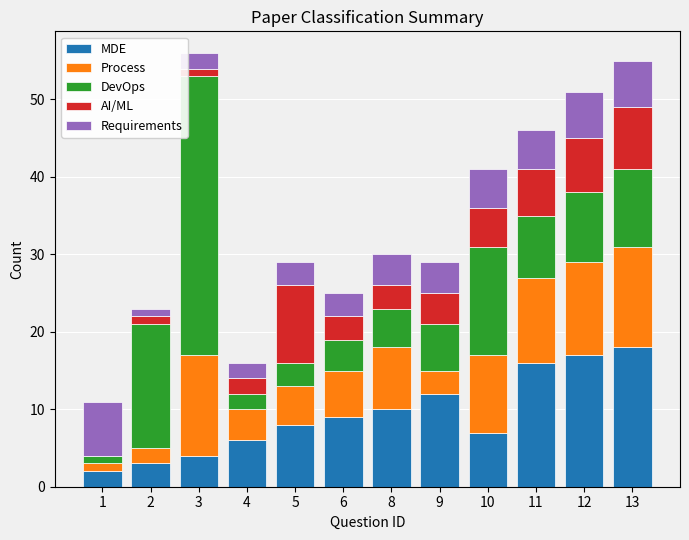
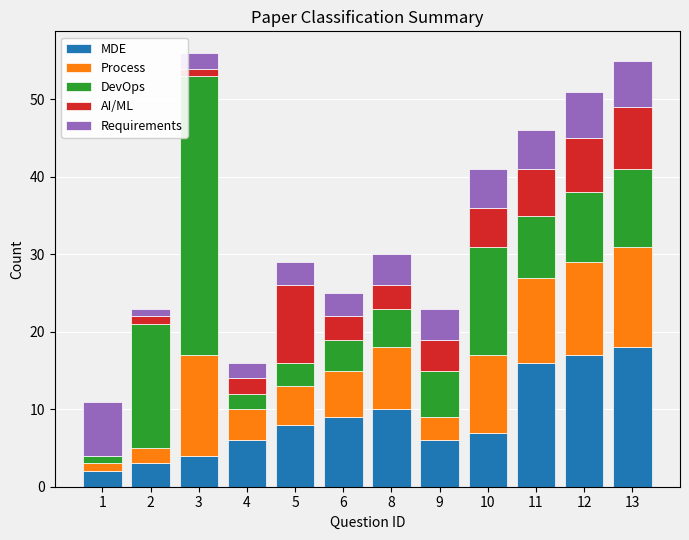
MDE, 9: 12 -> 6
